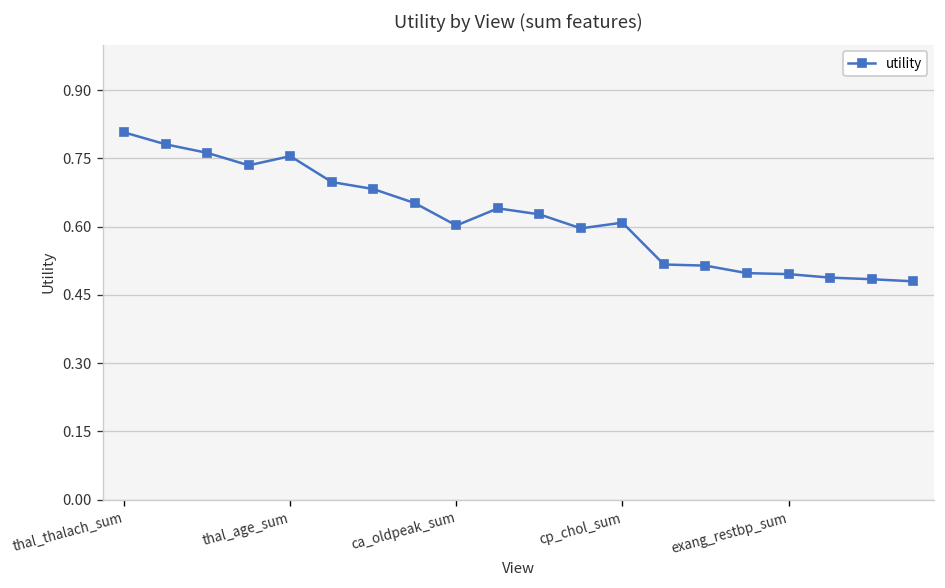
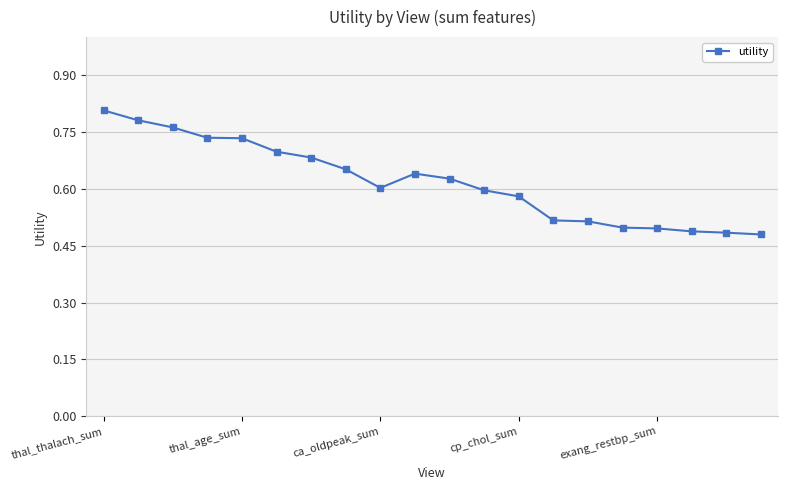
thal_age_sum: 0.75 -> 0.73
cp_chol_sum: 0.61 -> 0.58
